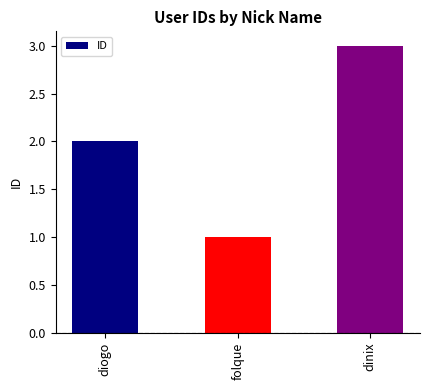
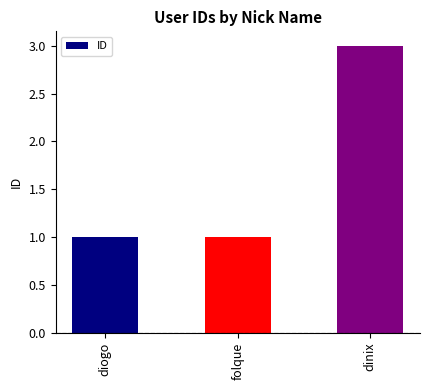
diogo: 2 -> 1
